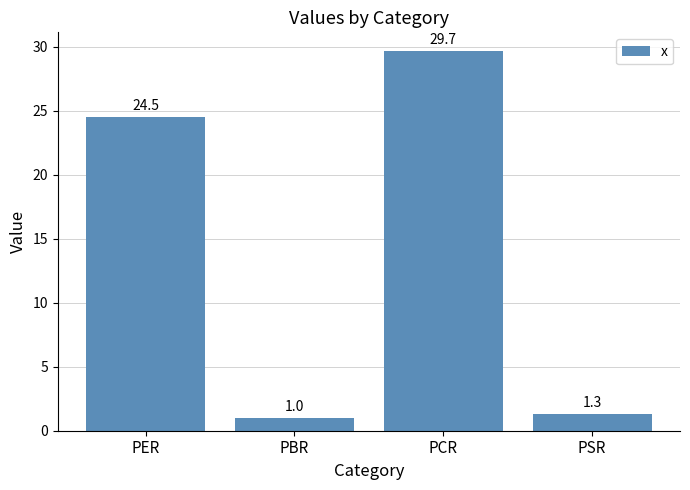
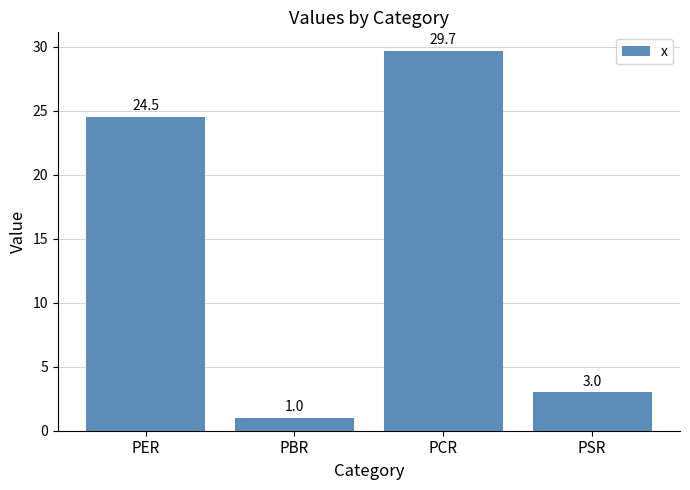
PSR: 1.3 -> 3.0
